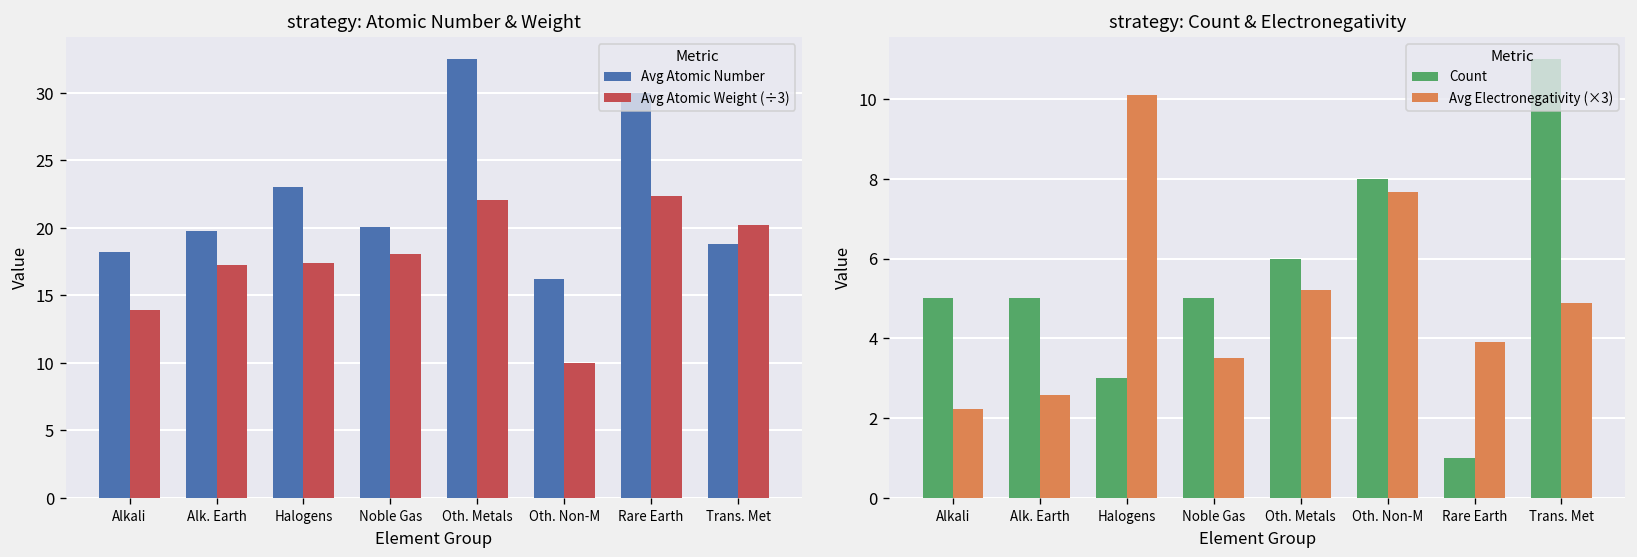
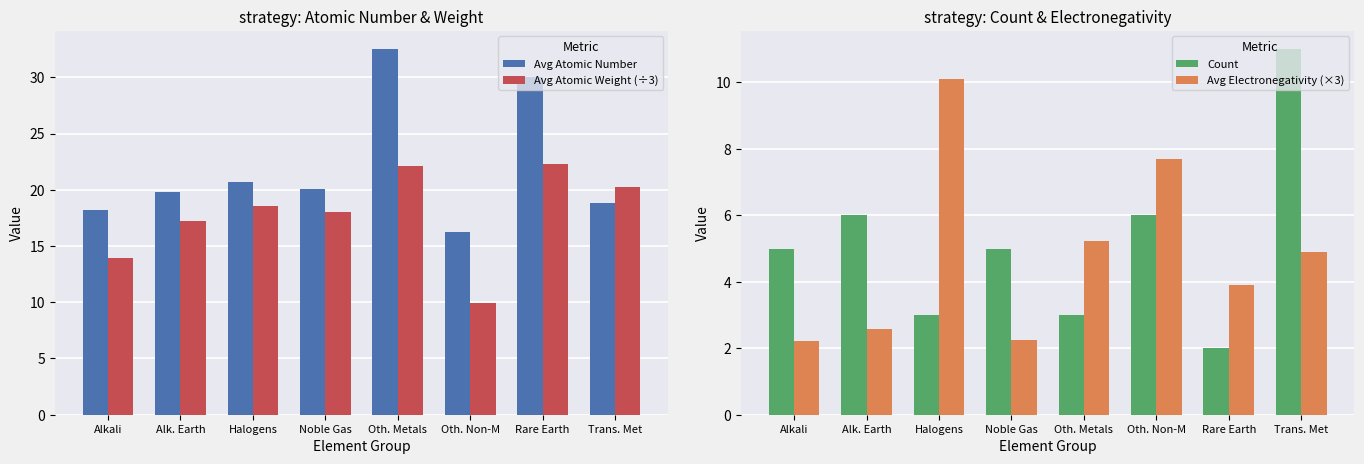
strategy: Atomic Number & Weight, Avg Atomic Number, Halogens: 23.0 -> 20.7
strategy: Atomic Number & Weight, Avg Atomic Weight (÷3), Halogens: 17.4 -> 18.6
strategy: Count & Electronegativity, Count, Alk. Earth: 5 -> 6
strategy: Count & Electronegativity, Avg Electronegativity (×3), Noble Gas: 3.5 -> 2.3
strategy: Count & Electronegativity, Count, Oth. Metals: 6 -> 3
strategy: Count & Electronegativity, Count, Oth. Non-M: 8 -> 6
strategy: Count & Electronegativity, Count, Rare Earth: 1 -> 2
